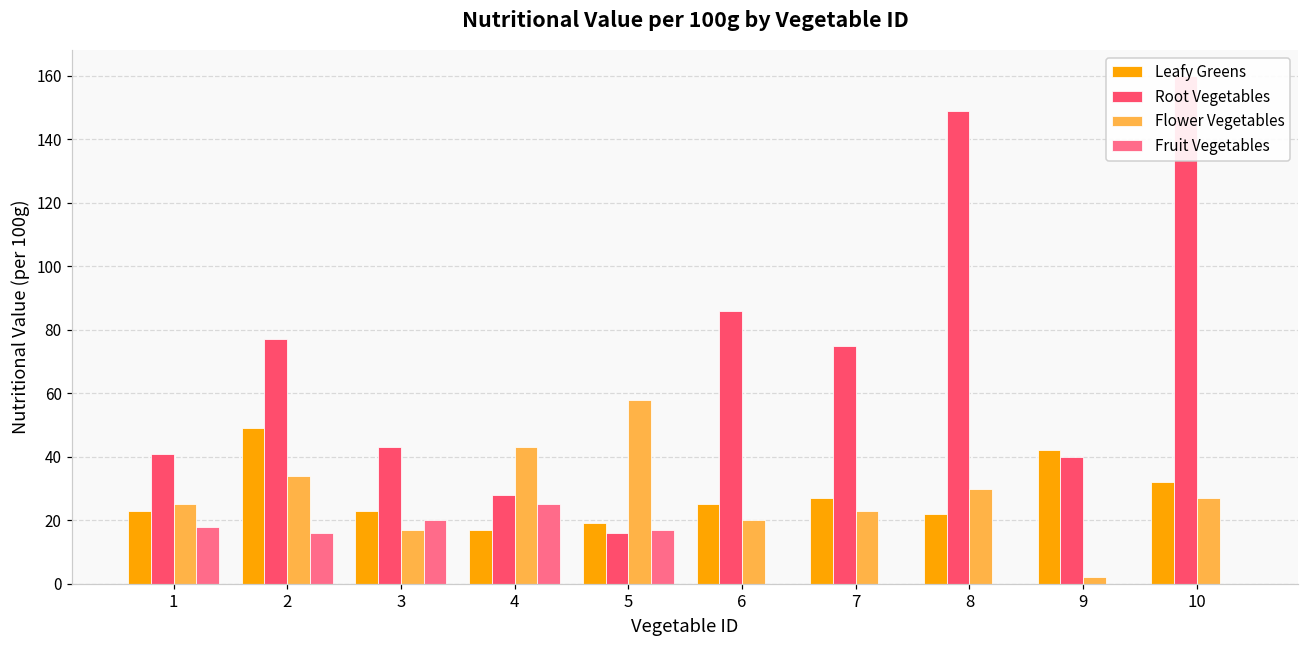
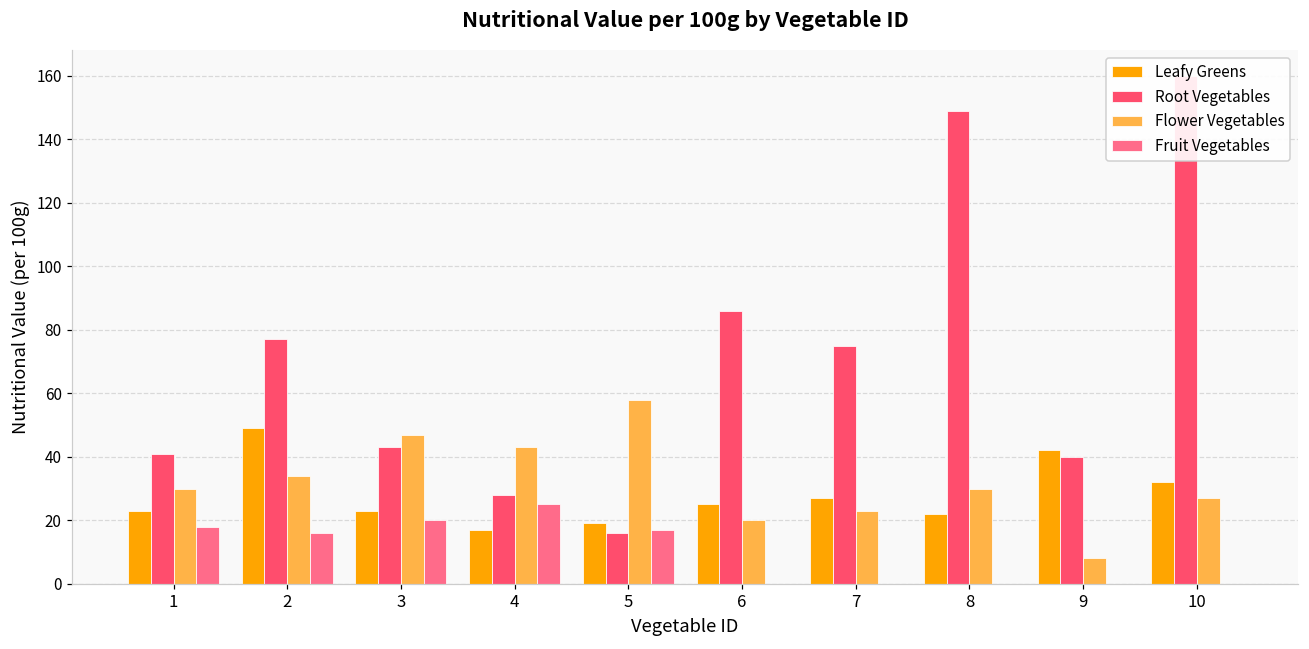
Flower Vegetables, 1: 25 -> 30
Flower Vegetables, 3: 17 -> 47
Flower Vegetables, 9: 2 -> 8
